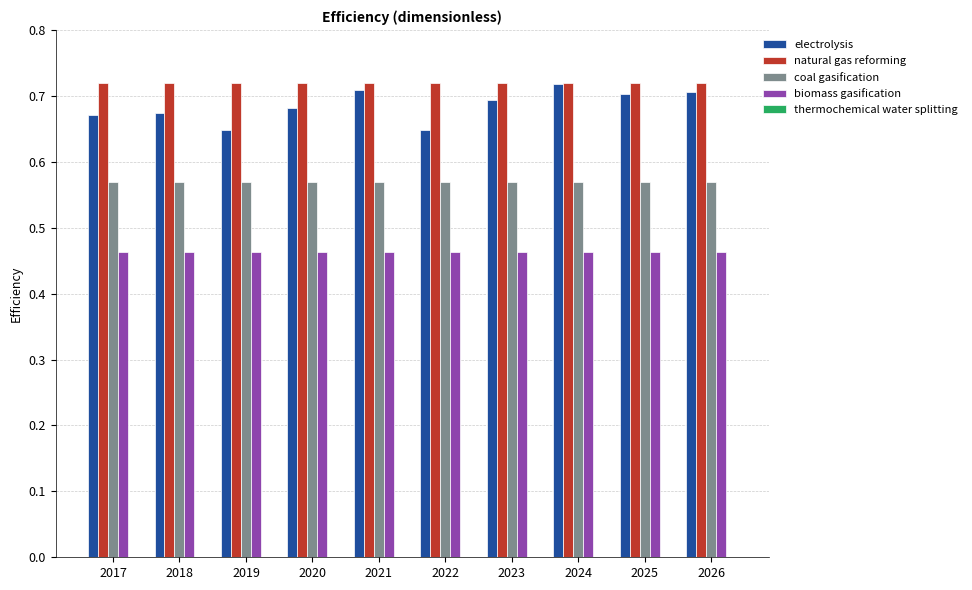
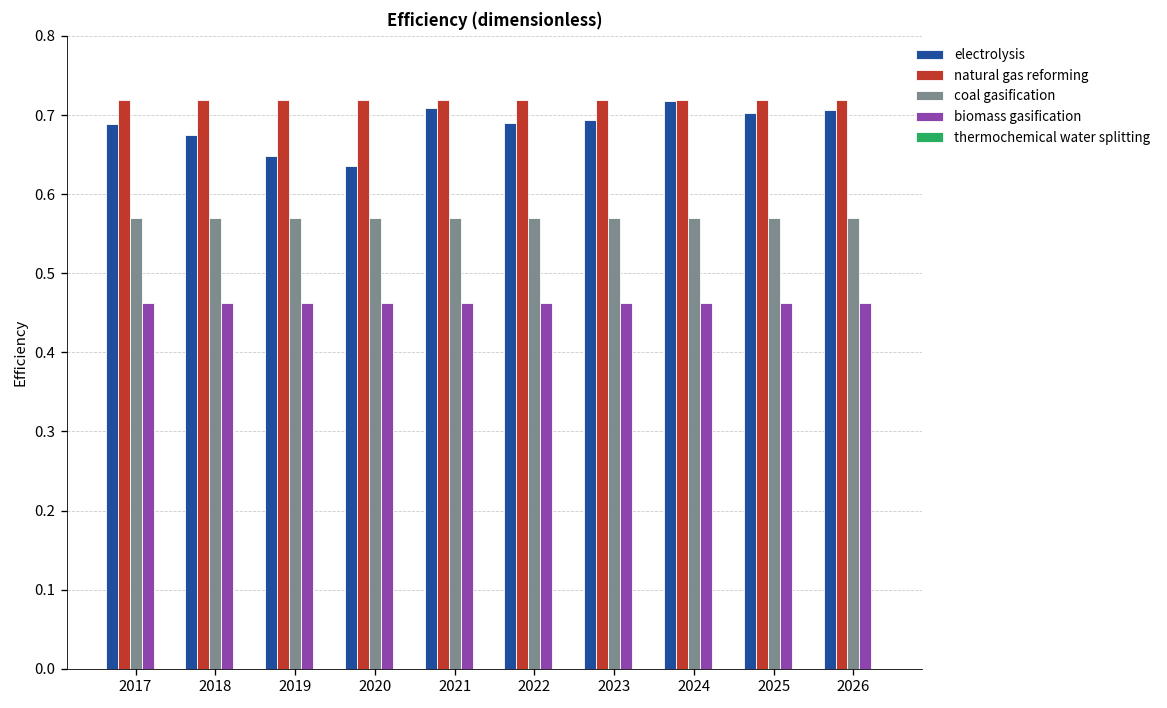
electrolysis, 2017: 0.67 -> 0.69
electrolysis, 2020: 0.68 -> 0.64
electrolysis, 2022: 0.65 -> 0.69
